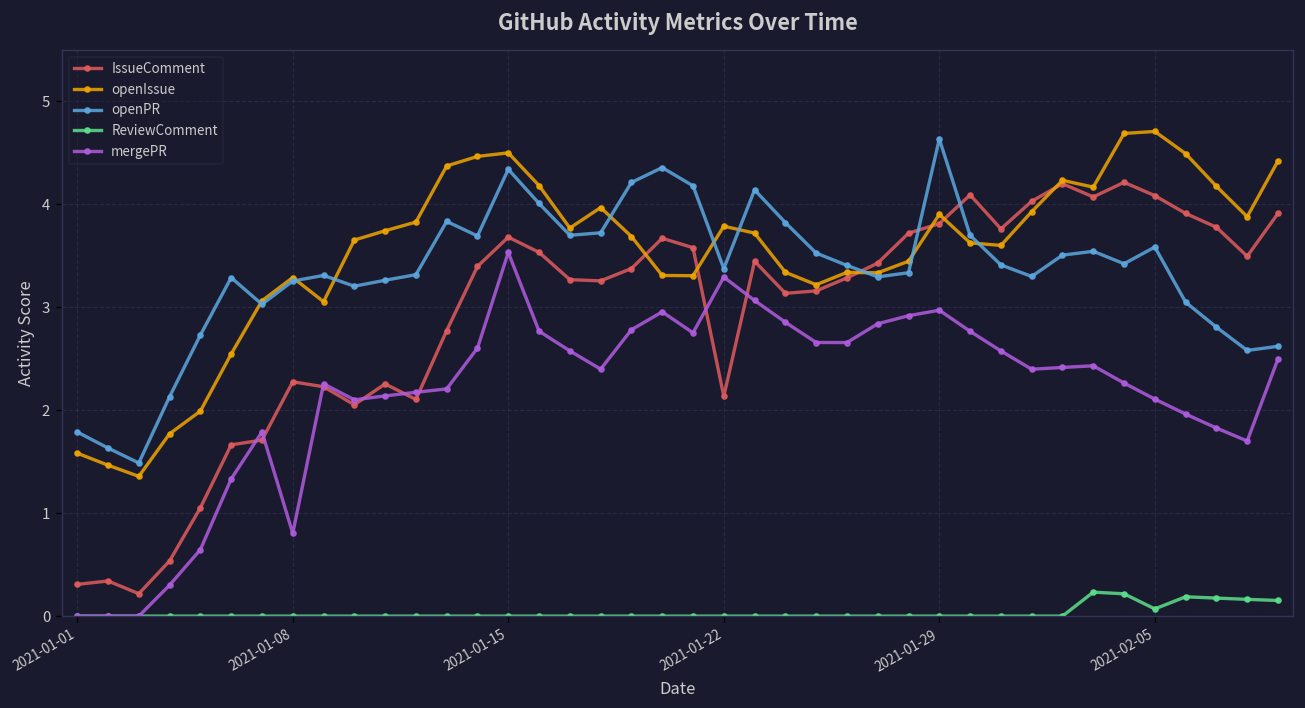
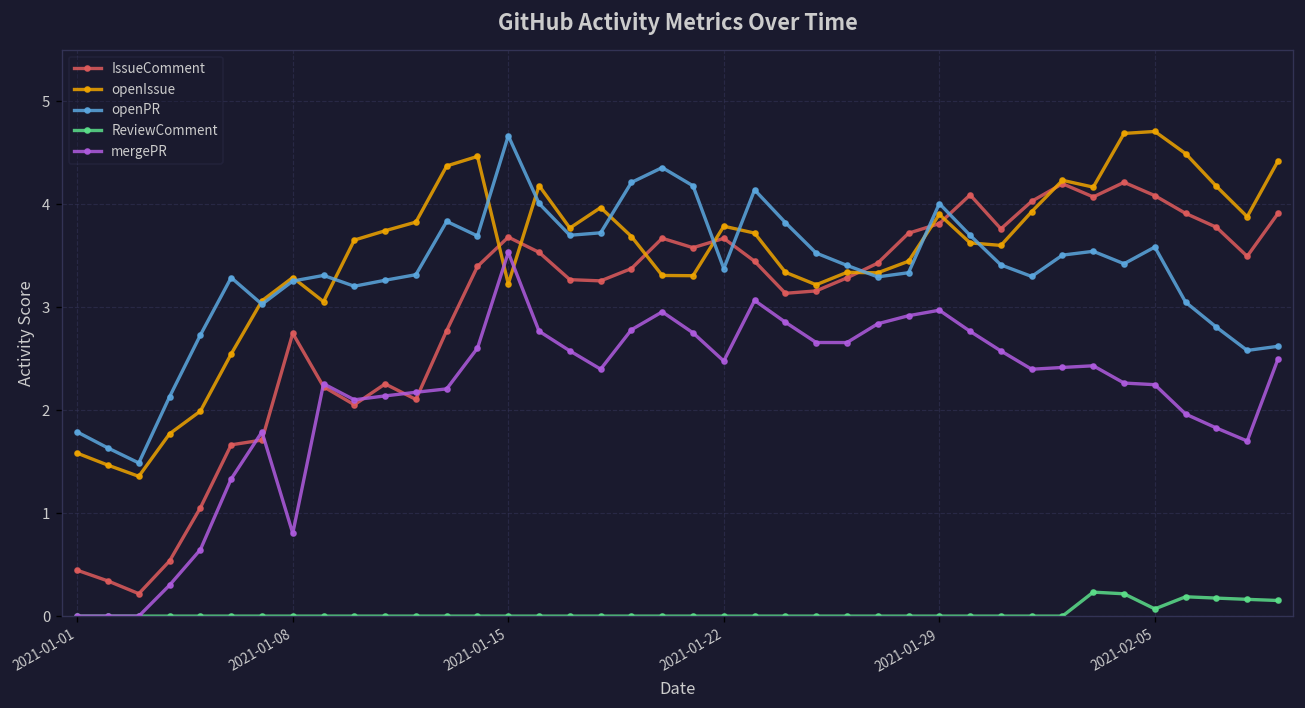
IssueComment, 2021-01-01: 0.3 -> 0.4
IssueComment, 2021-01-08: 2.3 -> 2.7
openIssue, 2021-01-15: 4.5 -> 3.2
openPR, 2021-01-15: 4.3 -> 4.7
IssueComment, 2021-01-22: 2.1 -> 3.7
mergePR, 2021-01-22: 3.3 -> 2.5
openPR, 2021-01-29: 4.6 -> 4.0
mergePR, 2021-02-05: 2.1 -> 2.2
